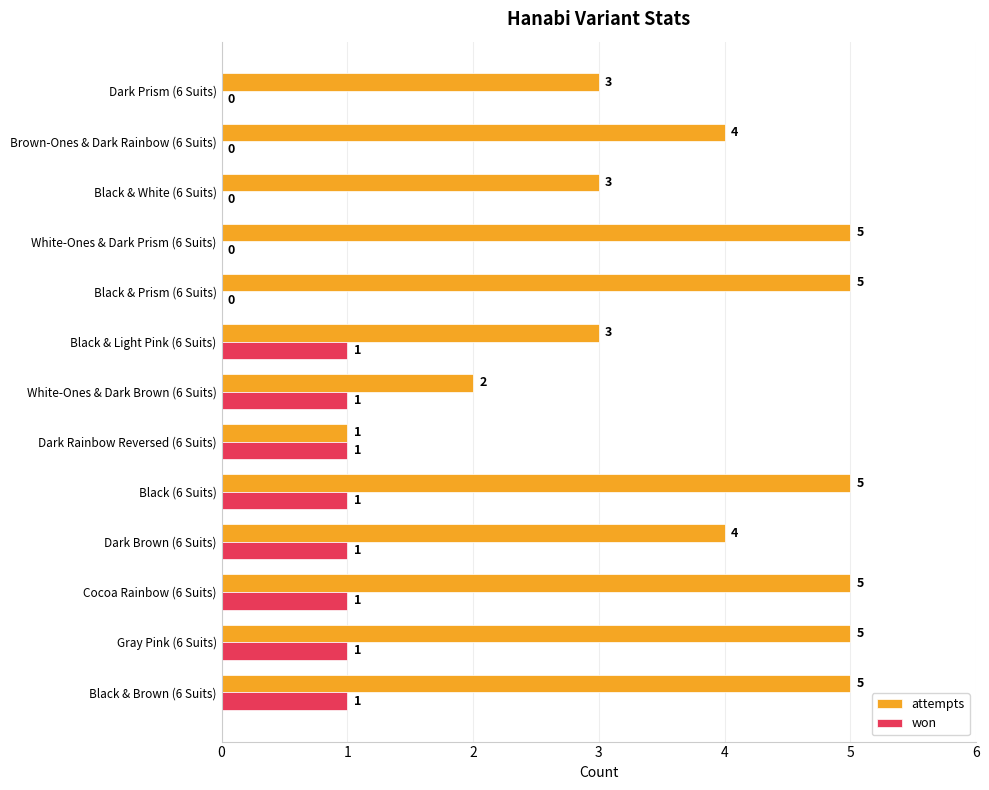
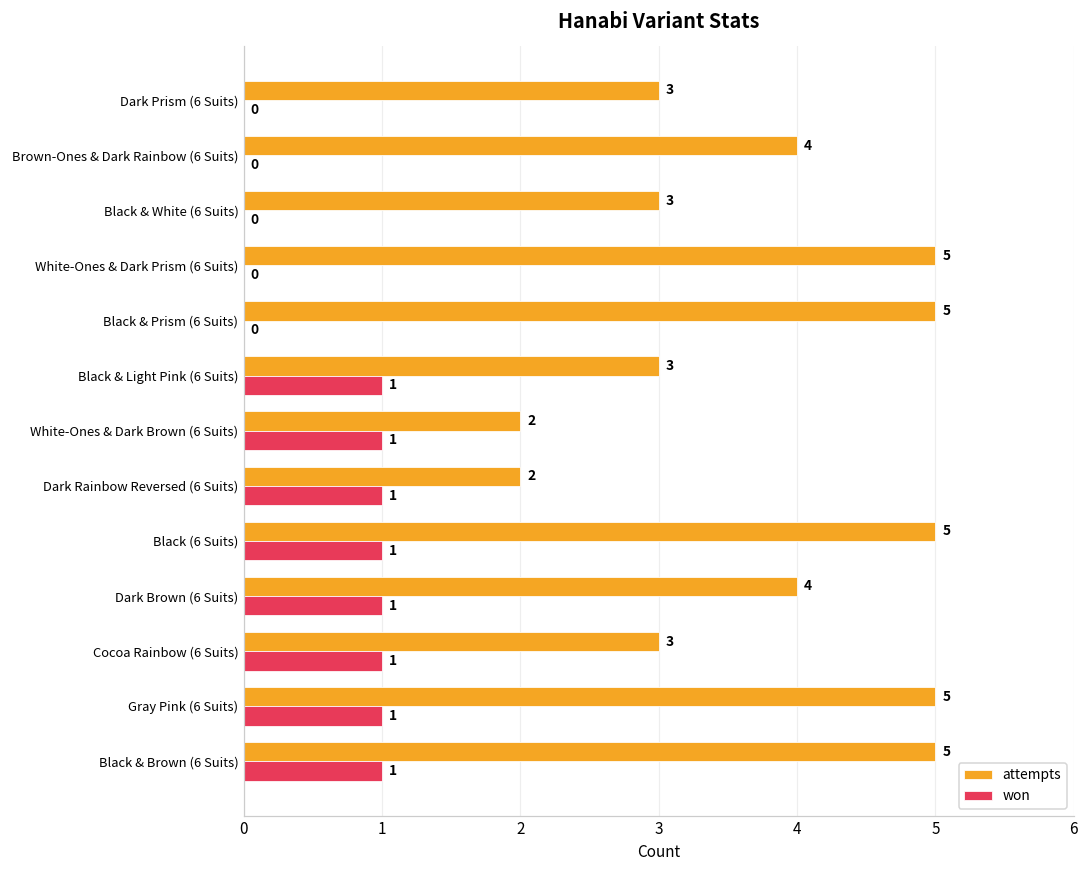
attempts, Dark Rainbow Reversed (6 Suits): 1 -> 2
attempts, Cocoa Rainbow (6 Suits): 5 -> 3
